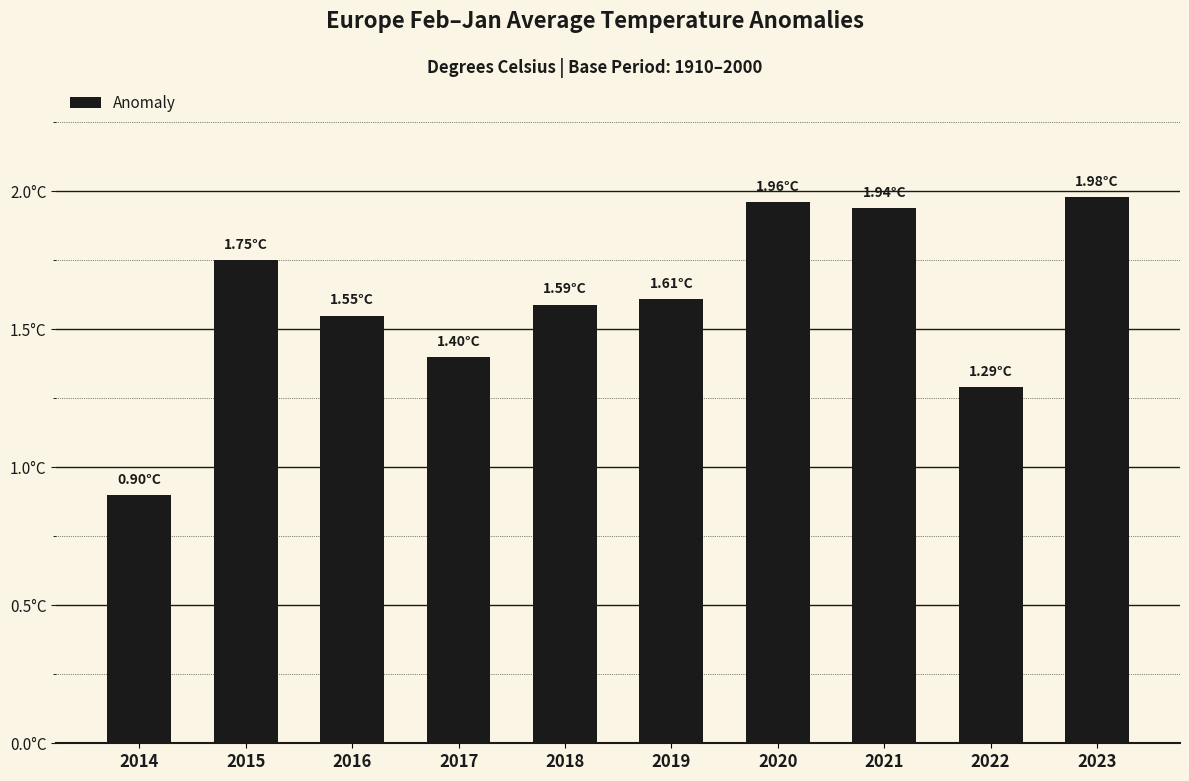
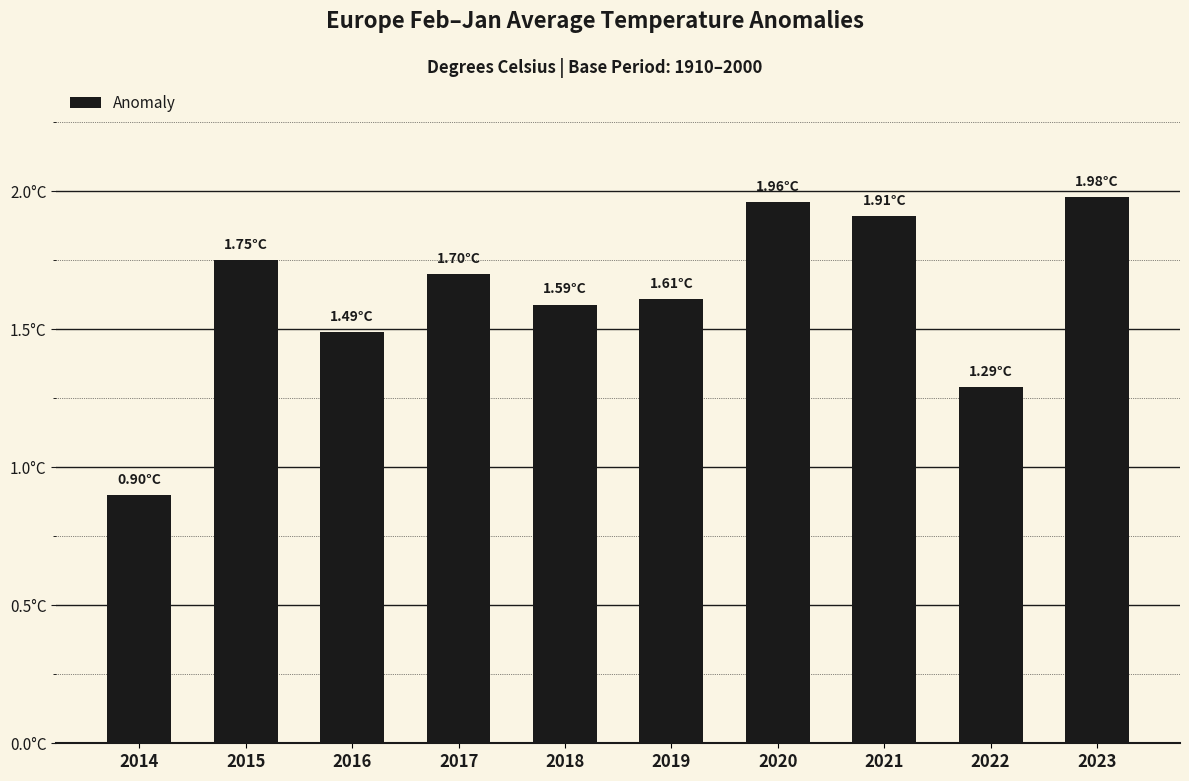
2016: 1.55°C -> 1.49°C
2017: 1.40°C -> 1.70°C
2021: 1.94°C -> 1.91°C
